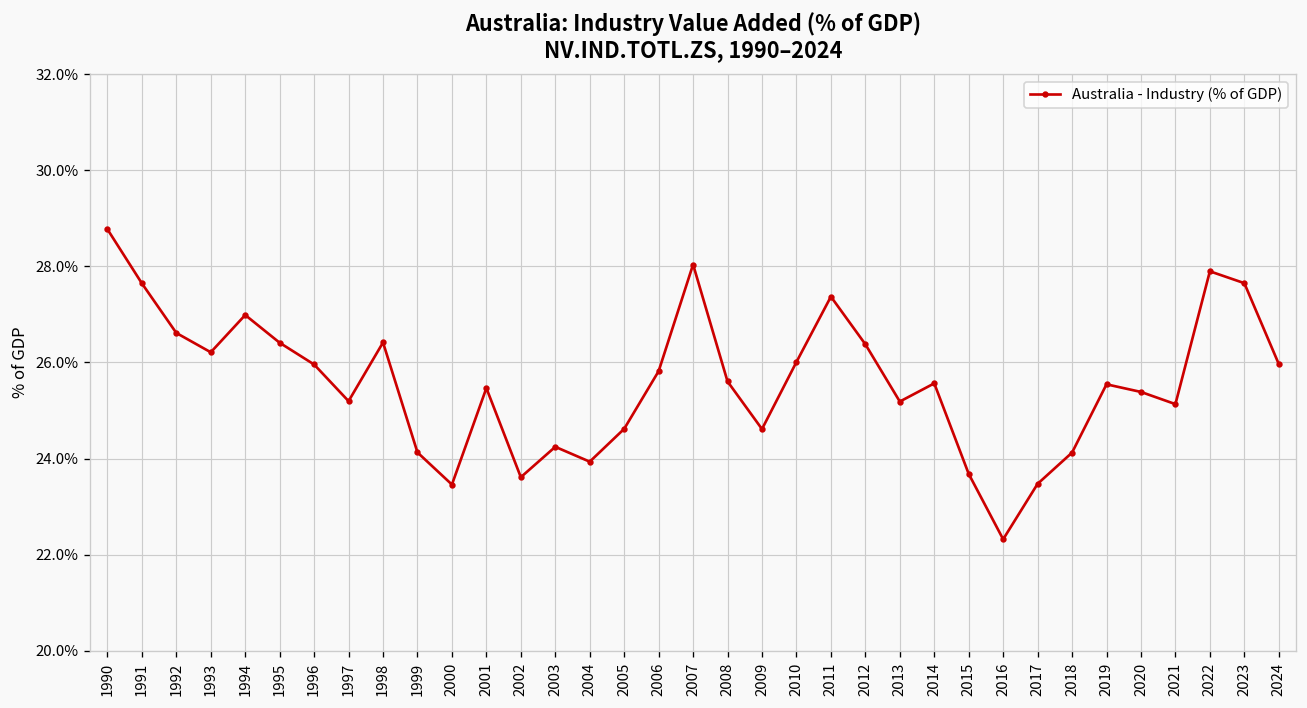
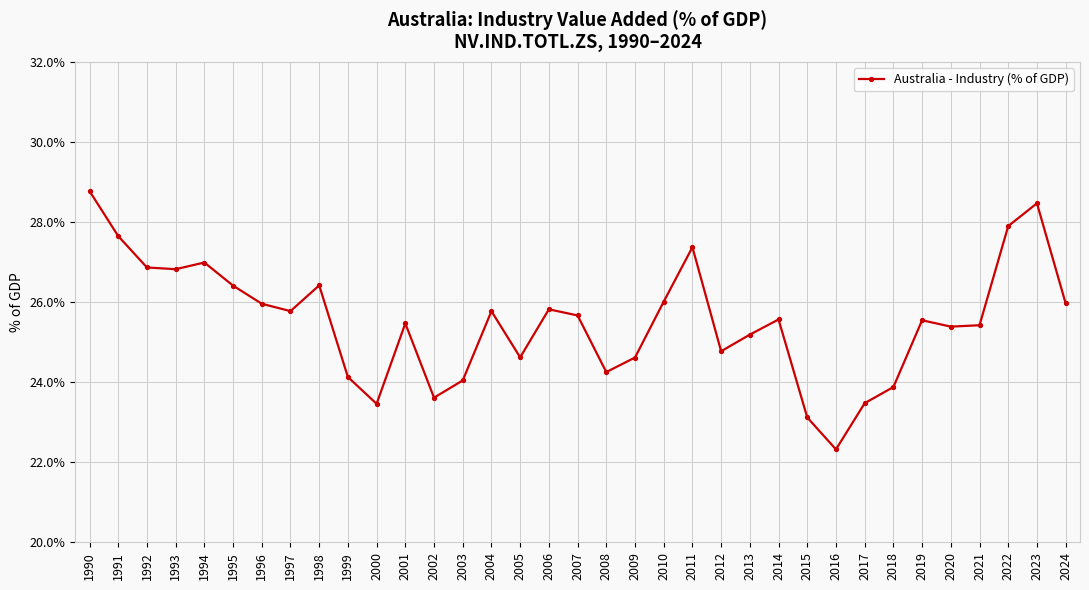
1992: 26.6% -> 26.9%
1993: 26.2% -> 26.8%
1997: 25.2% -> 25.8%
2003: 24.2% -> 24.0%
2004: 23.9% -> 25.8%
2007: 28.0% -> 25.7%
2008: 25.6% -> 24.3%
2012: 26.4% -> 24.8%
2015: 23.7% -> 23.1%
2018: 24.1% -> 23.9%
2021: 25.1% -> 25.4%
2023: 27.7% -> 28.5%
